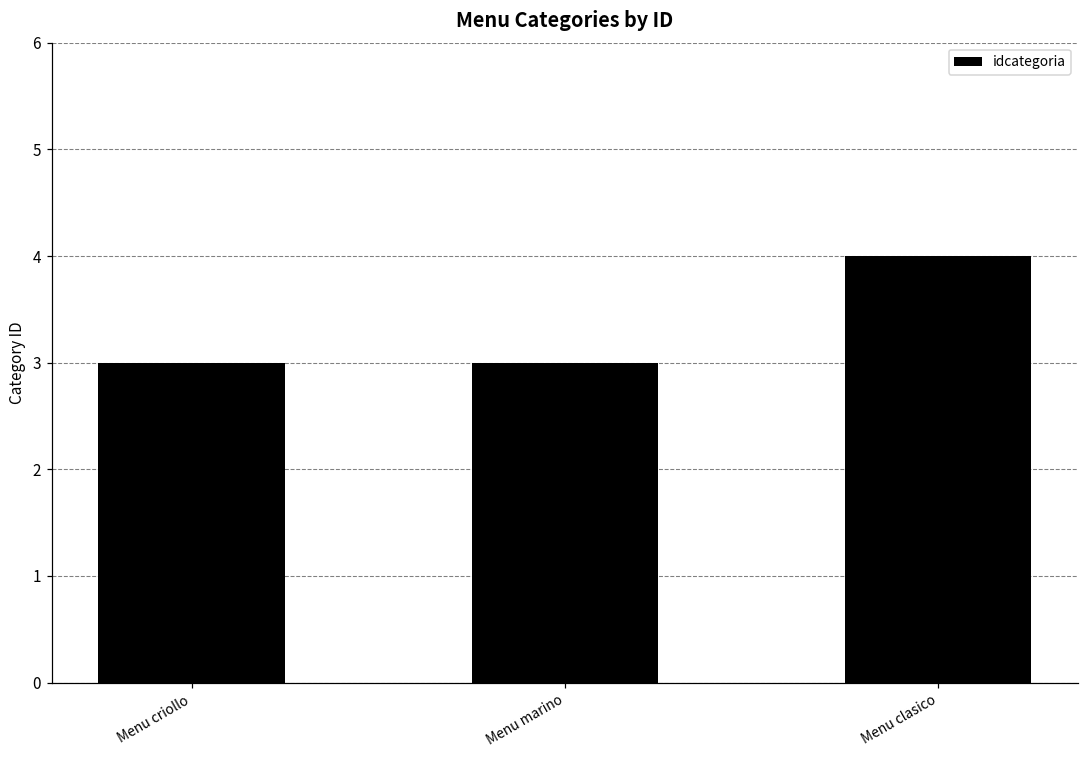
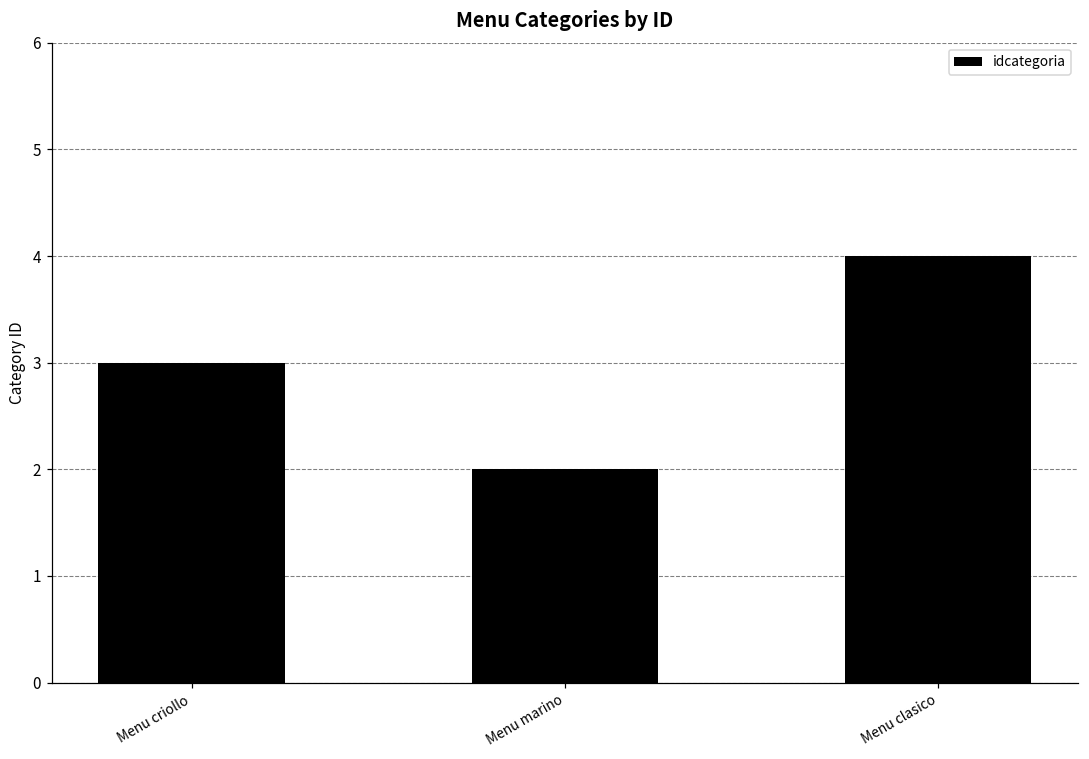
Menu marino: 3 -> 2
